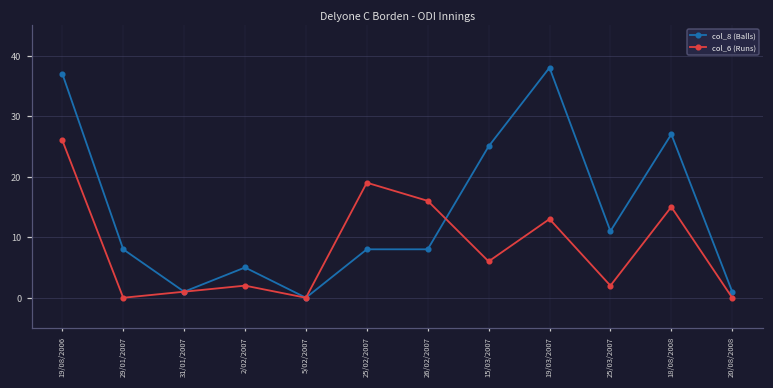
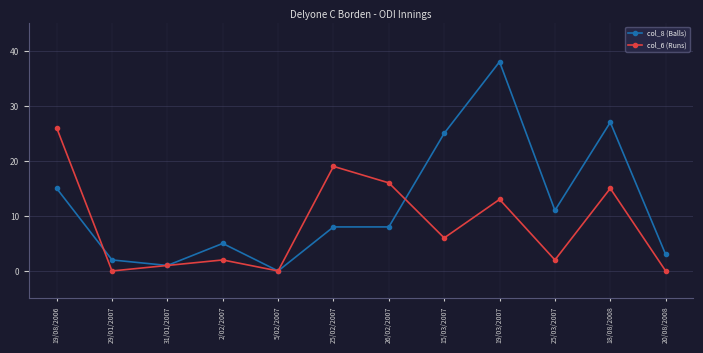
col_8 (Balls), 19/08/2006: 37 -> 15
col_8 (Balls), 29/01/2007: 8 -> 2
col_8 (Balls), 20/08/2008: 1 -> 3
